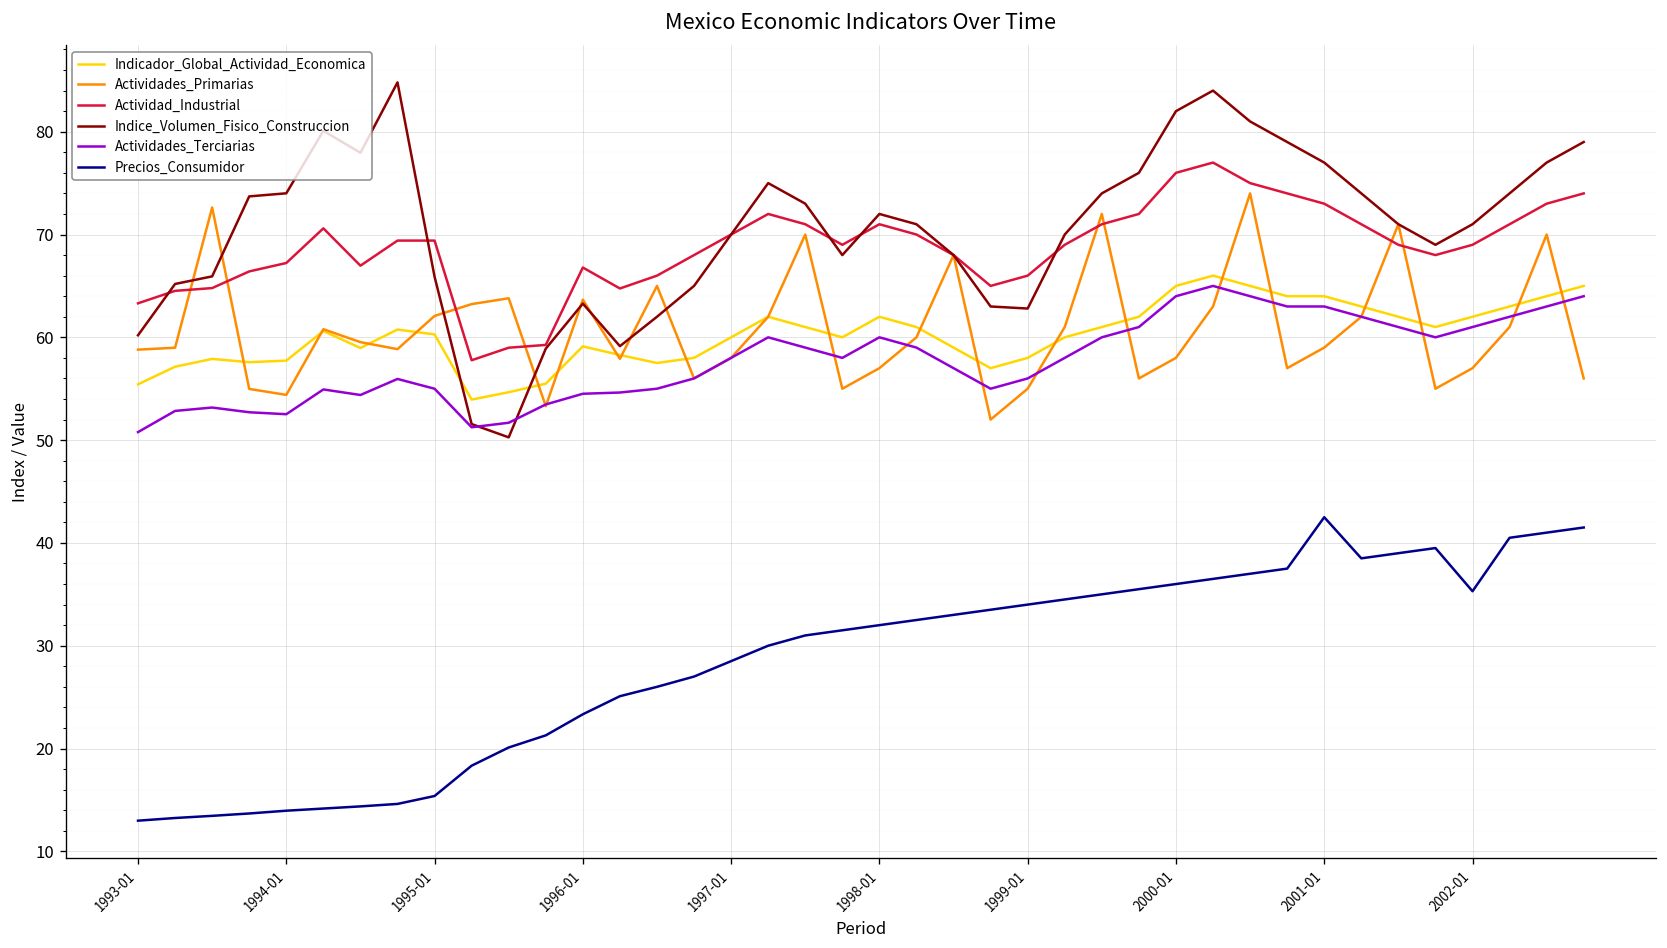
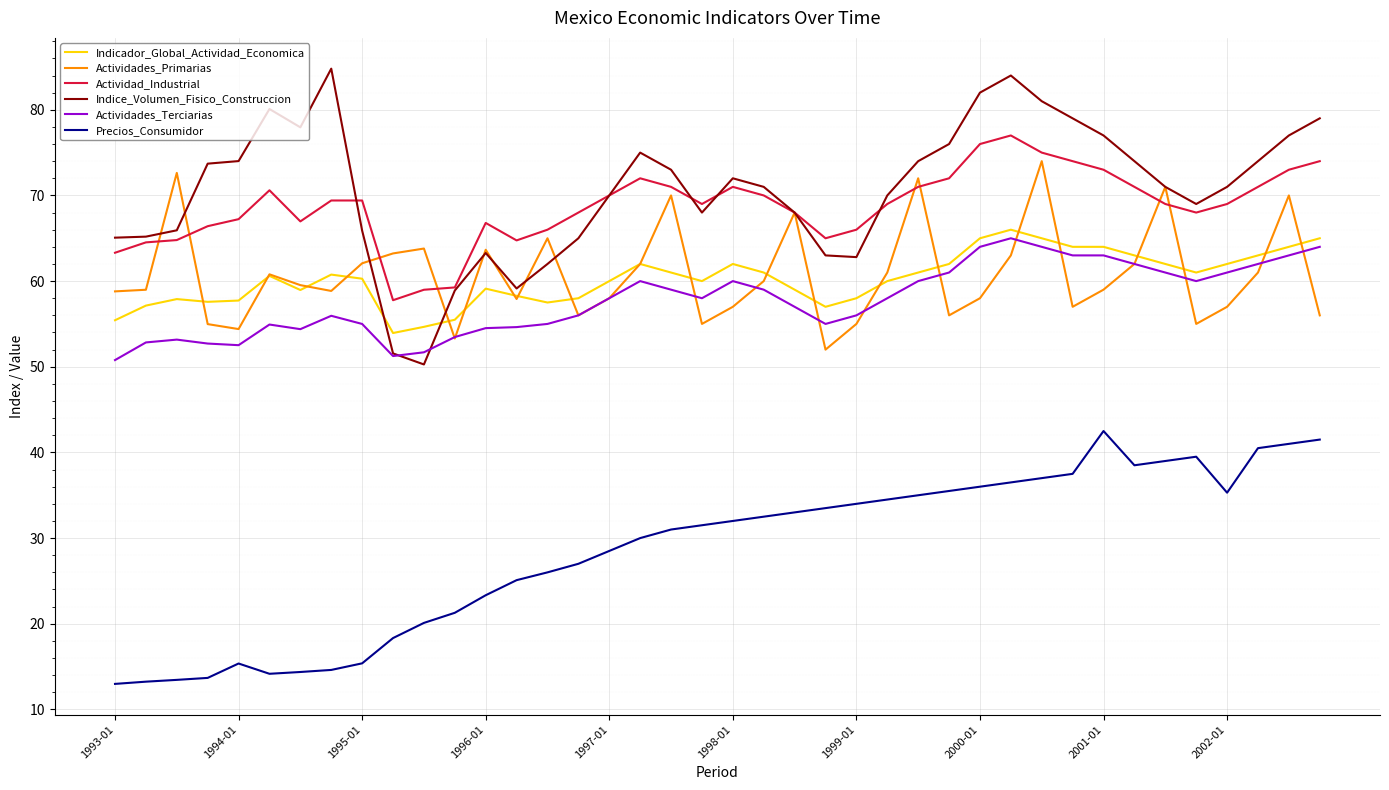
Indice_Volumen_Fisico_Construccion, 1993-01: 60 -> 65
Precios_Consumidor, 1994-01: 14 -> 15
